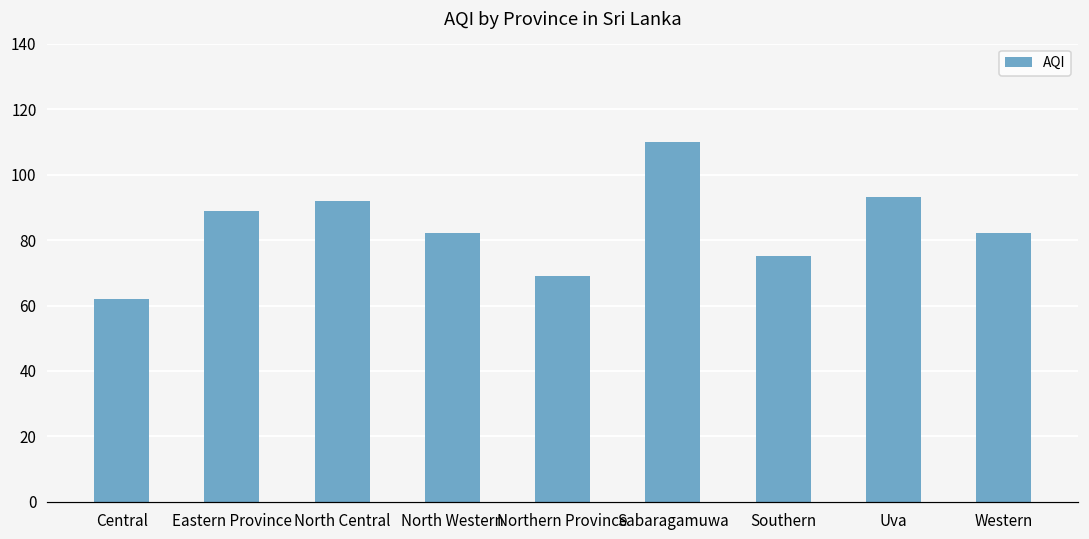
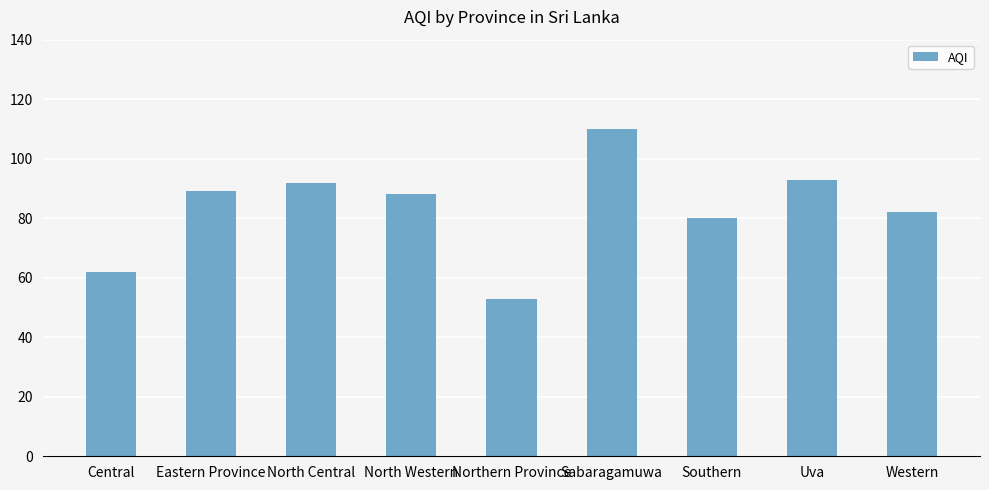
North Western: 82 -> 88
Northern Province: 69 -> 53
Southern: 75 -> 80
